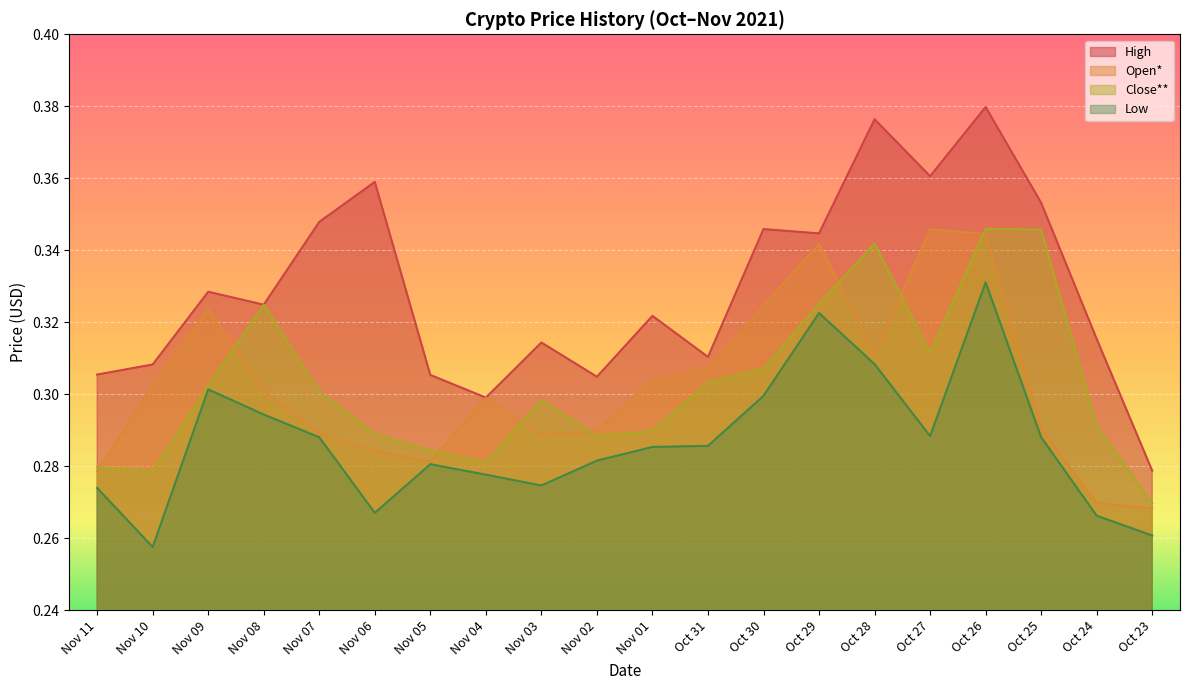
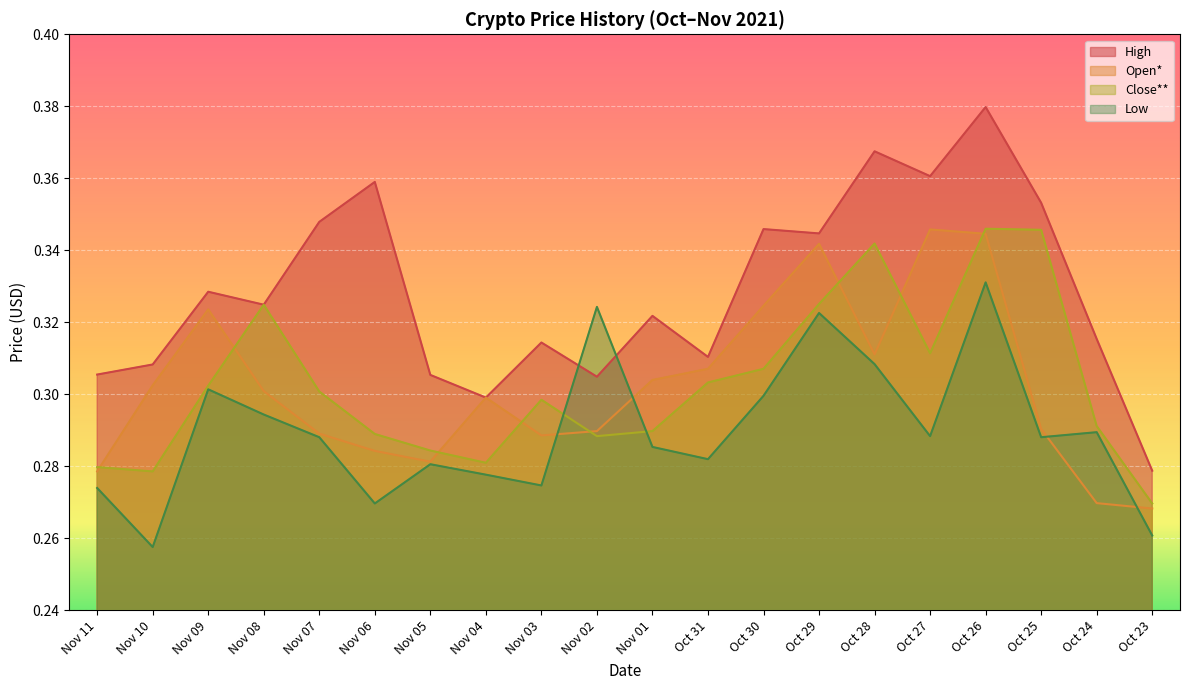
Low, Nov 06: 0.267 -> 0.270
Low, Nov 02: 0.282 -> 0.324
Low, Oct 31: 0.286 -> 0.282
High, Oct 28: 0.376 -> 0.368
Low, Oct 24: 0.266 -> 0.290
